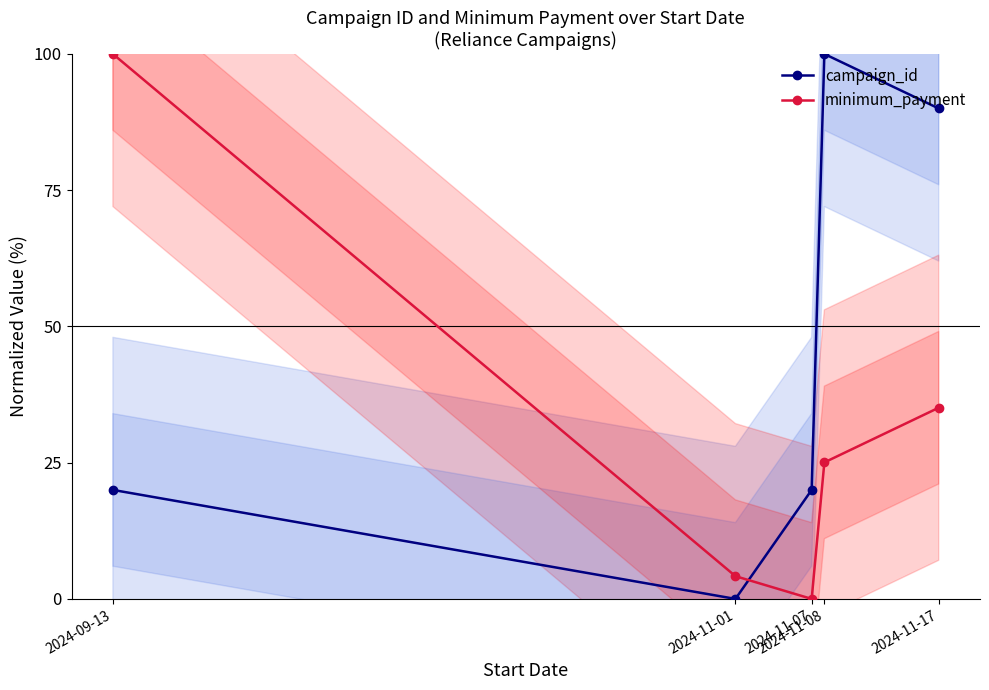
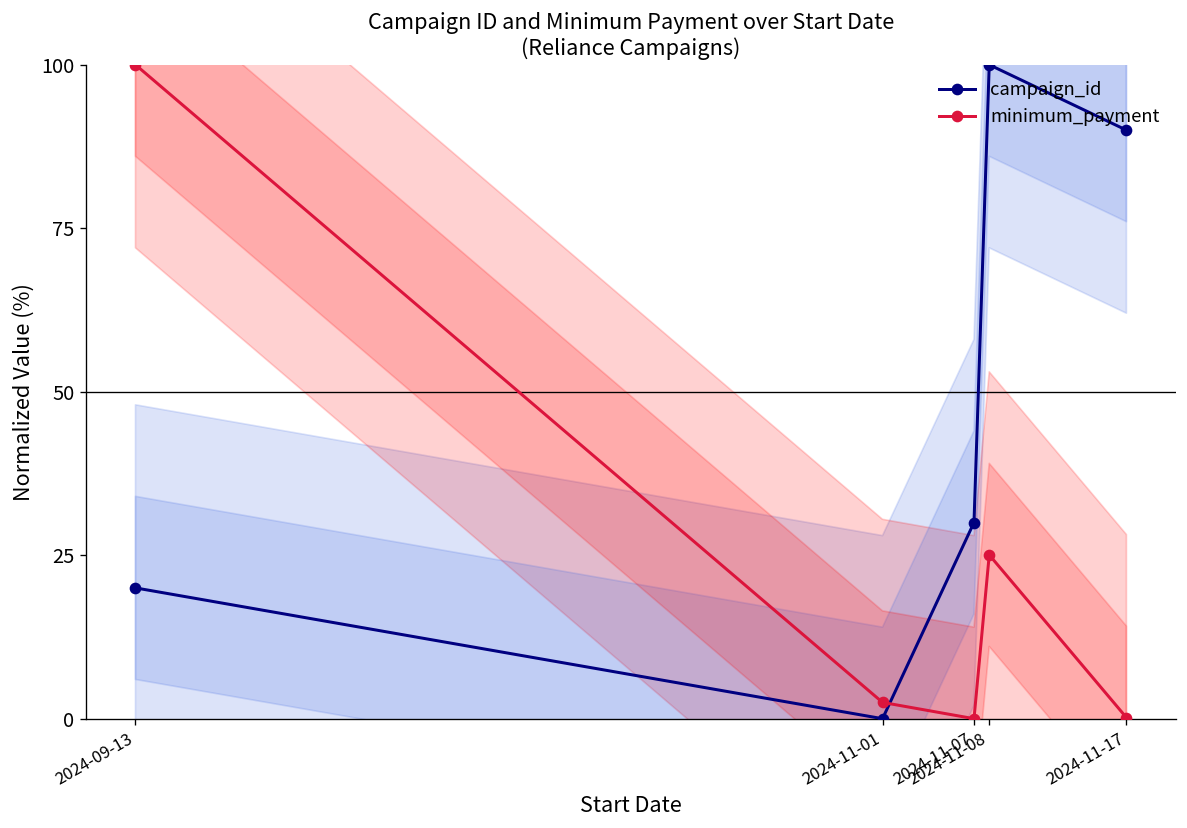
minimum_payment, 2024-11-01: 4 -> 2
campaign_id, 2024-11-07: 20 -> 30
minimum_payment, 2024-11-17: 35 -> 0
